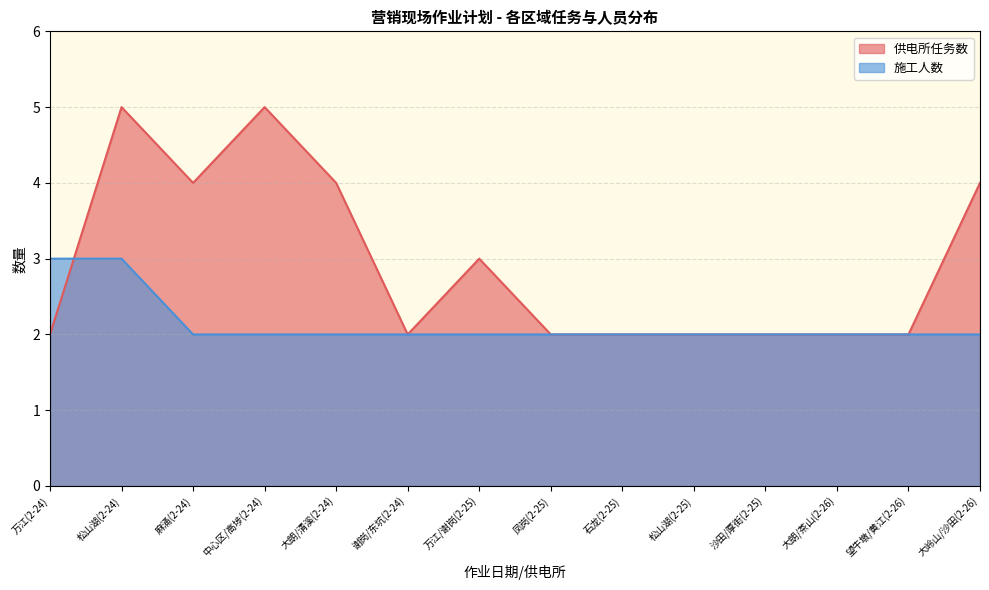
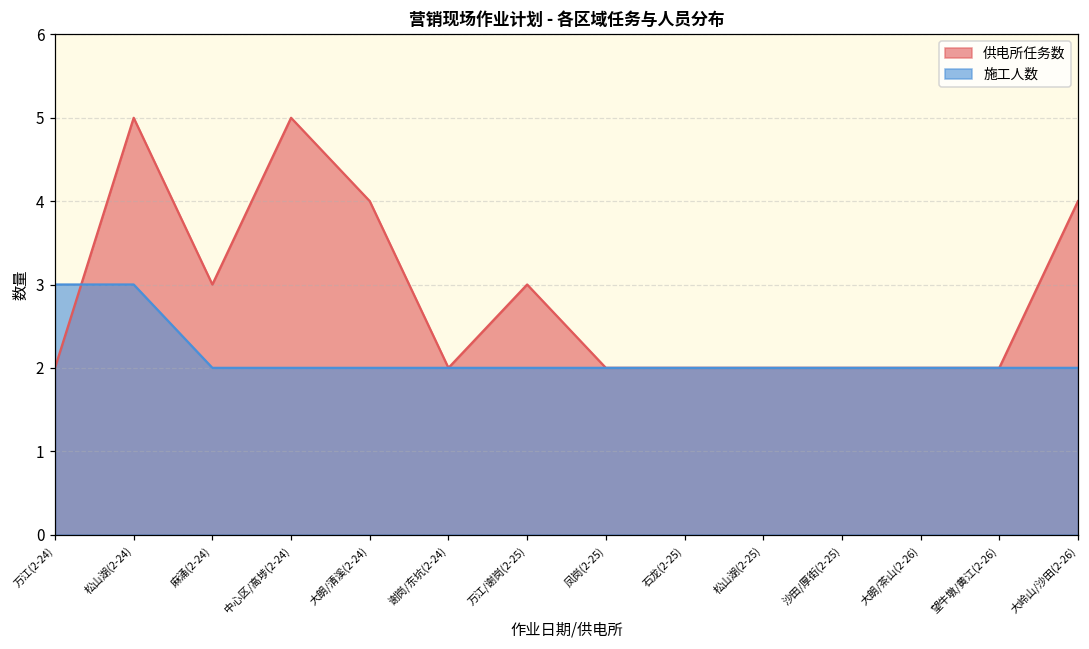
供电所任务数, 麻涌(2-24): 4 -> 3
